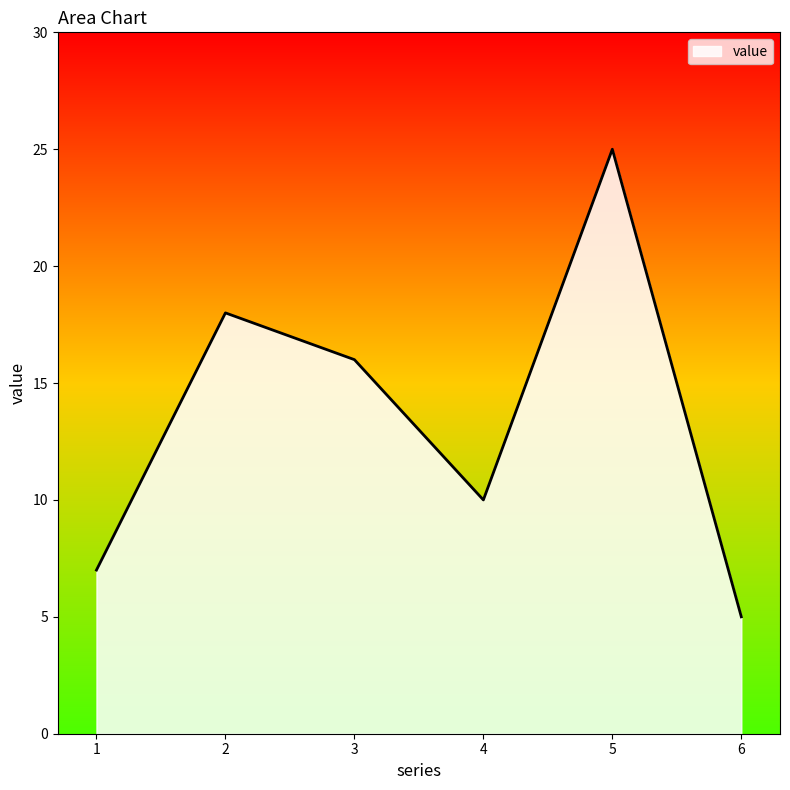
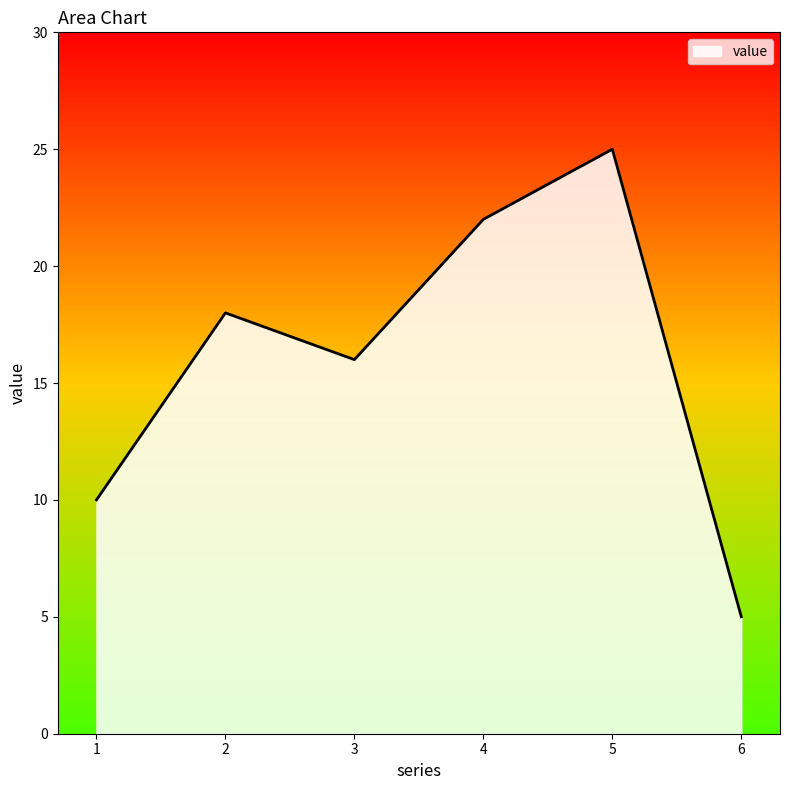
1: 7 -> 10
4: 10 -> 22
